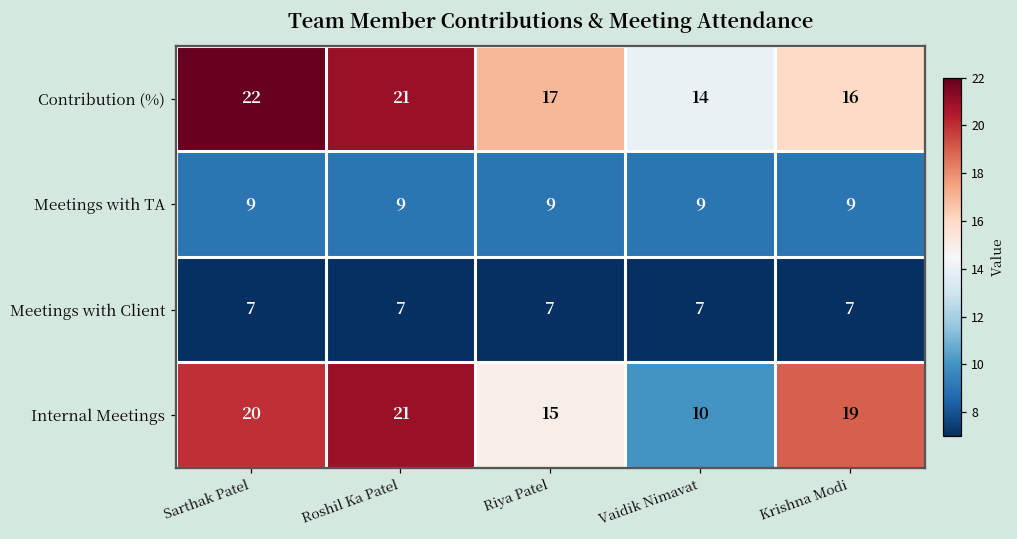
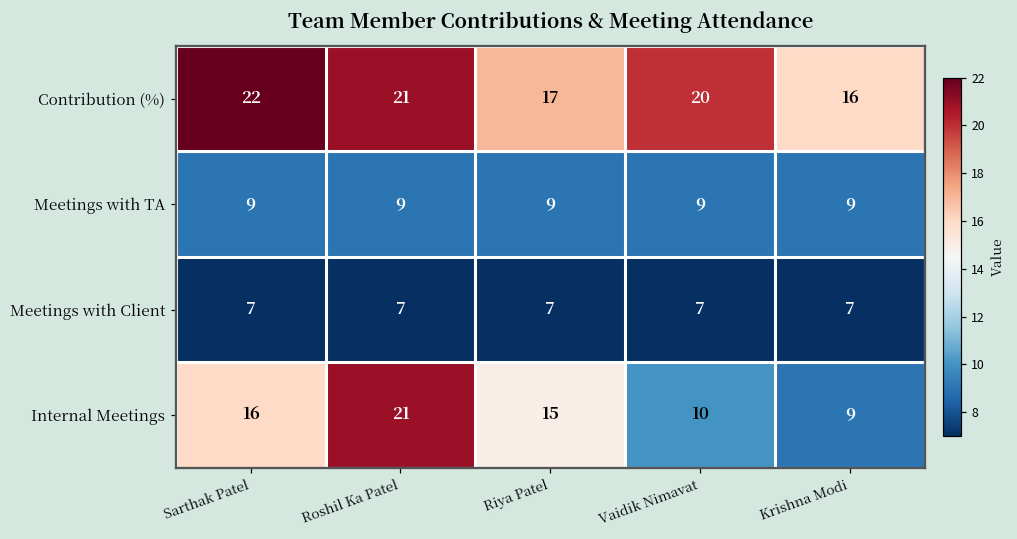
Contribution (%), Vaidik Nimavat: 14 -> 20
Internal Meetings, Sarthak Patel: 20 -> 16
Internal Meetings, Krishna Modi: 19 -> 9
